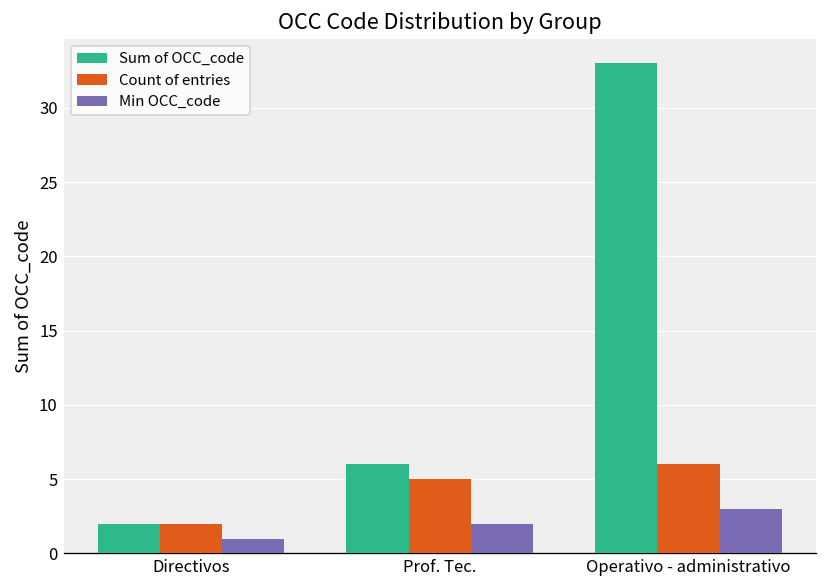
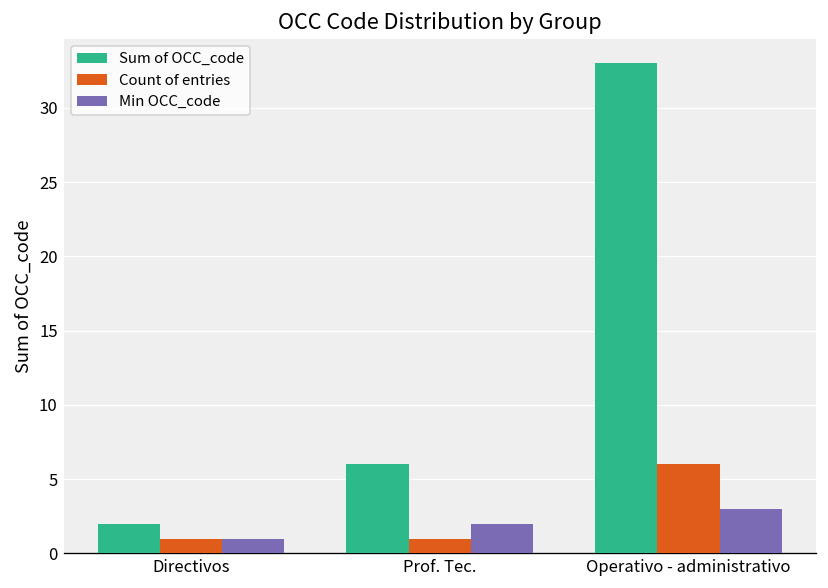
Count of entries, Directivos: 2 -> 1
Count of entries, Prof. Tec.: 5 -> 1
